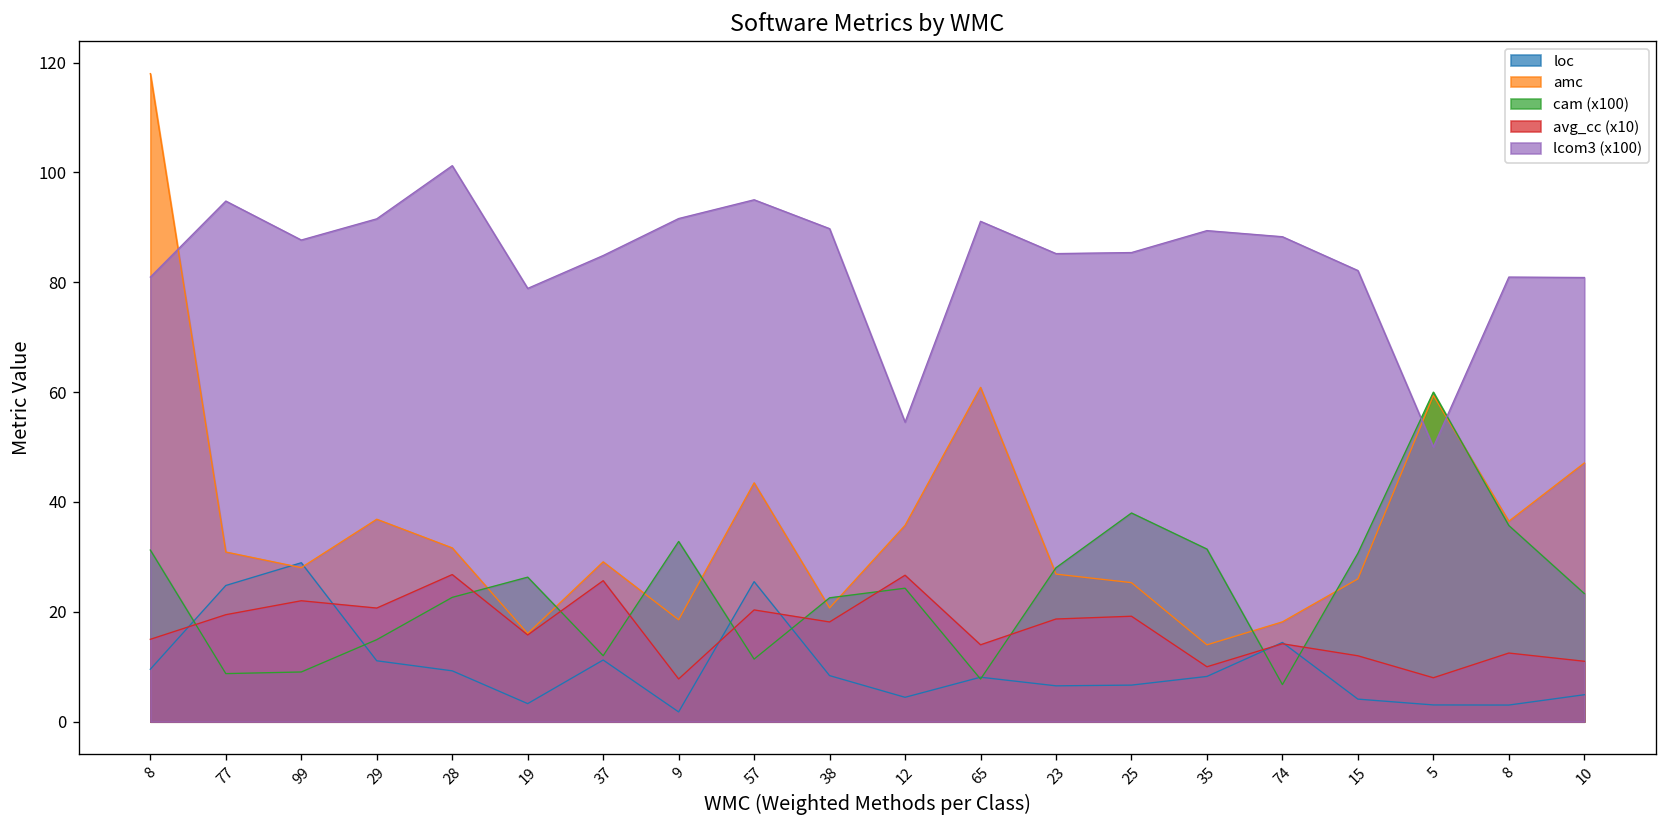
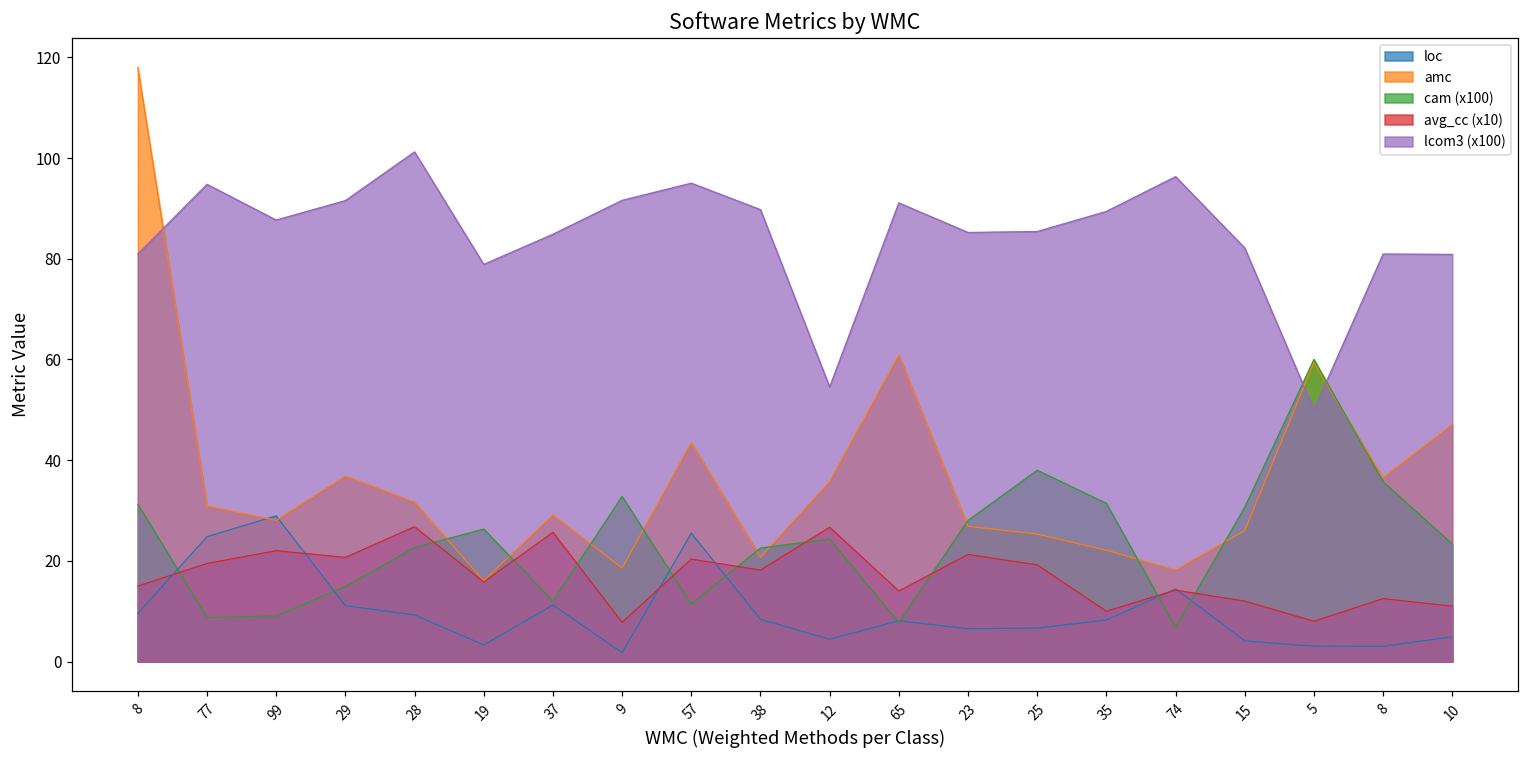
avg_cc (x10), 23: 19 -> 21
amc, 35: 14 -> 22
lcom3 (x100), 74: 88 -> 96
